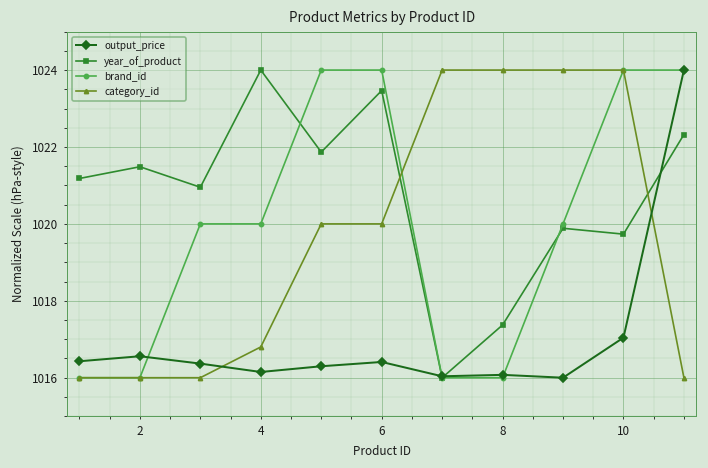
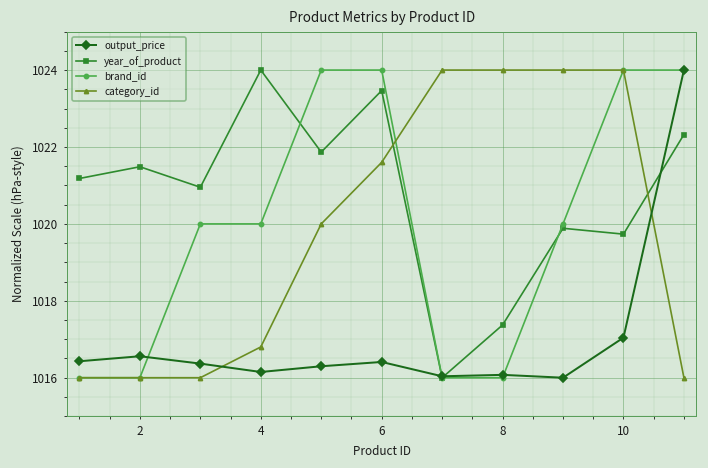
category_id, 6: 1020.0 -> 1021.6
